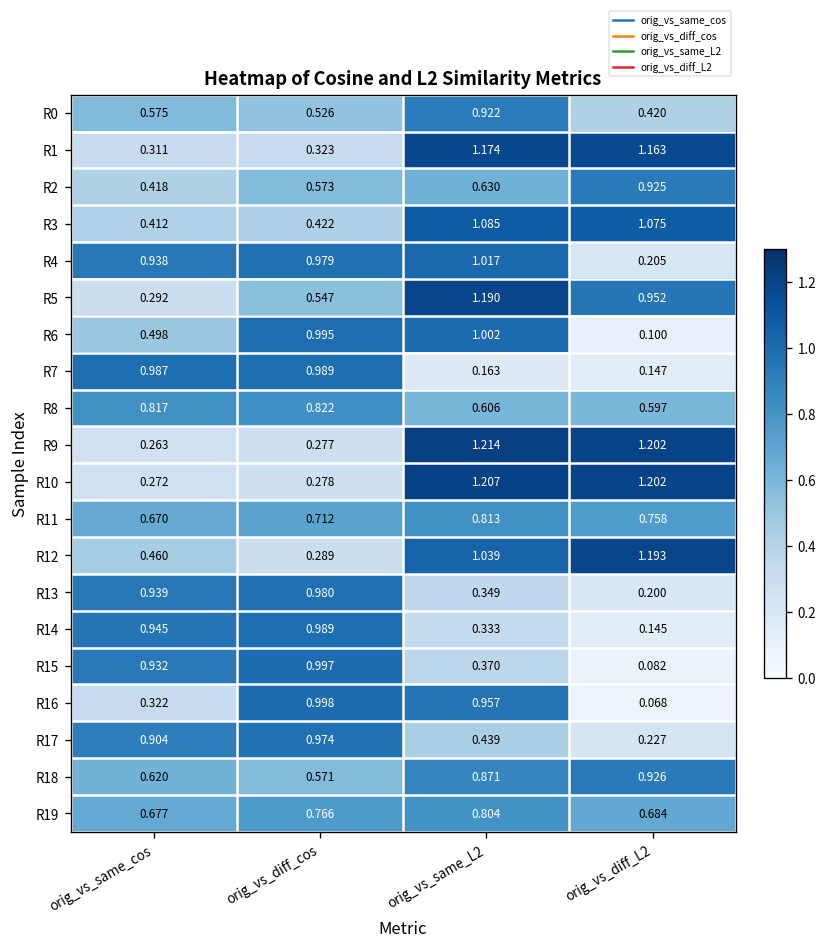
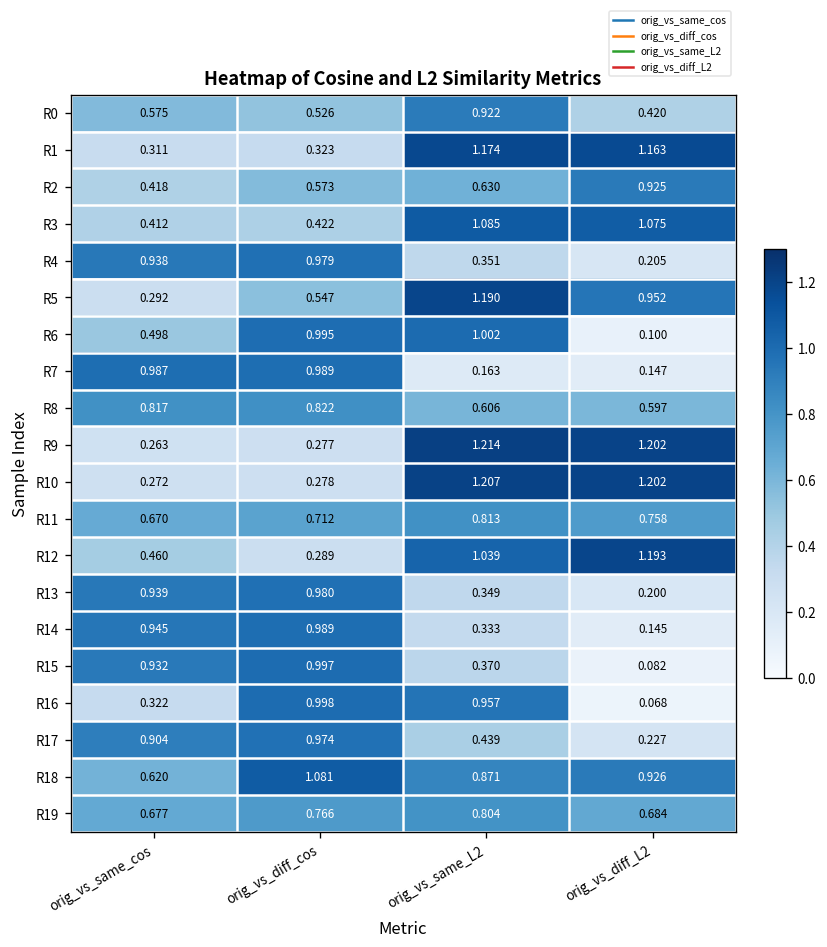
R4, orig_vs_same_L2: 1.017 -> 0.351
R18, orig_vs_diff_cos: 0.571 -> 1.081
